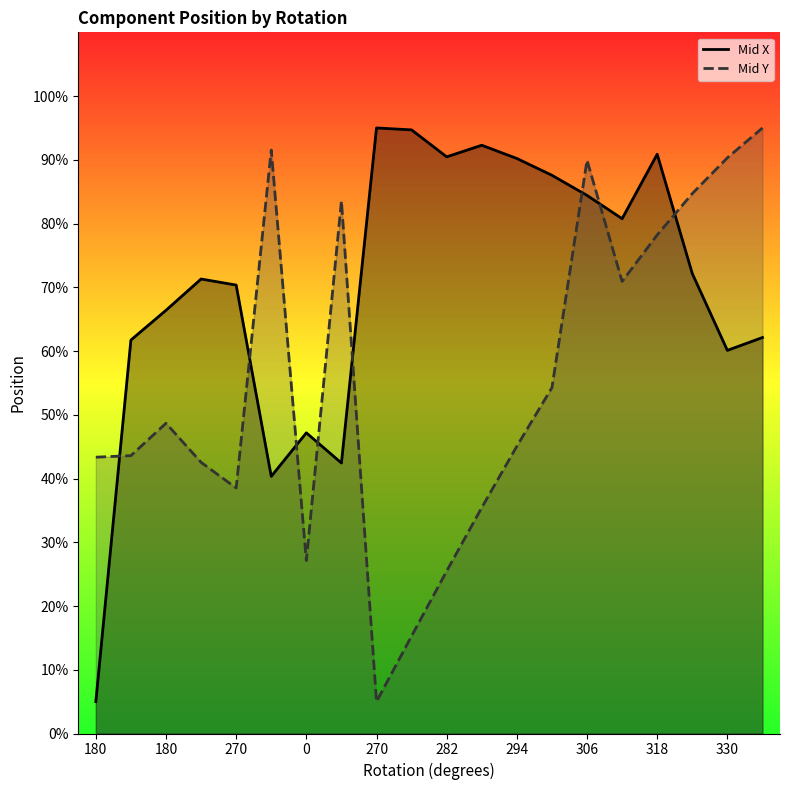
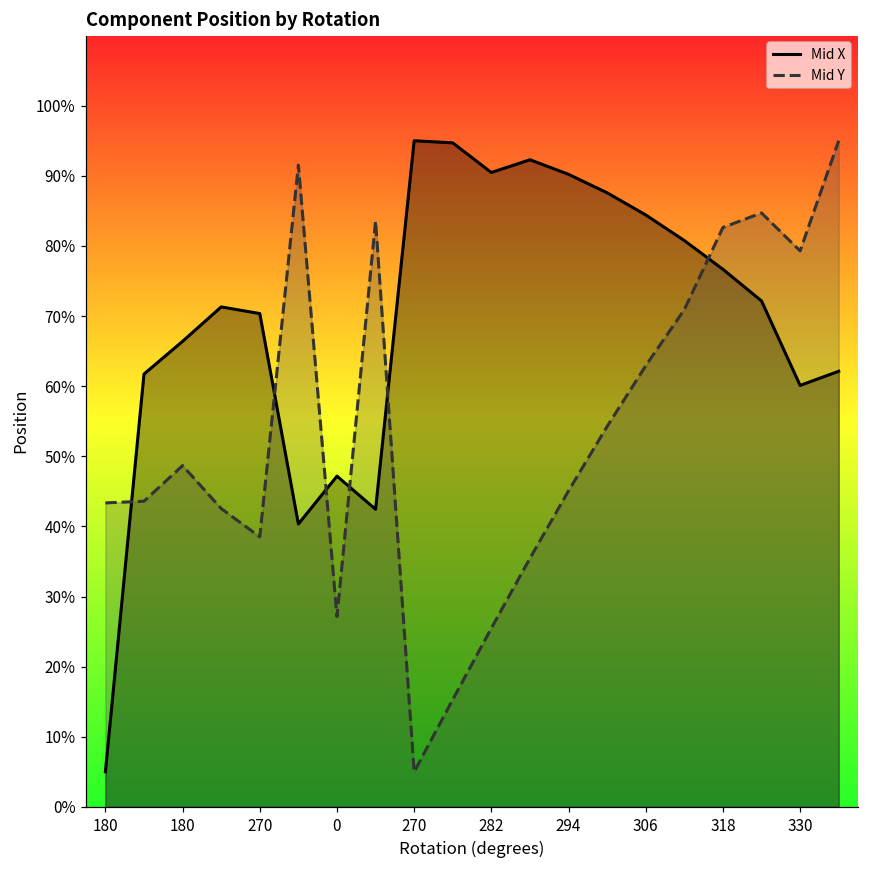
Mid Y, 306: 90% -> 63%
Mid X, 318: 91% -> 77%
Mid Y, 318: 78% -> 83%
Mid Y, 330: 90% -> 79%
